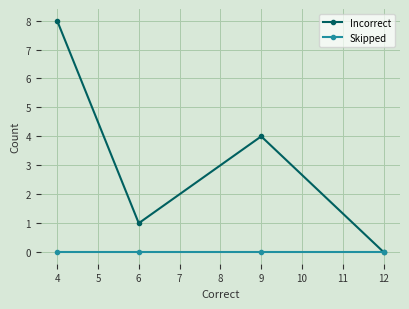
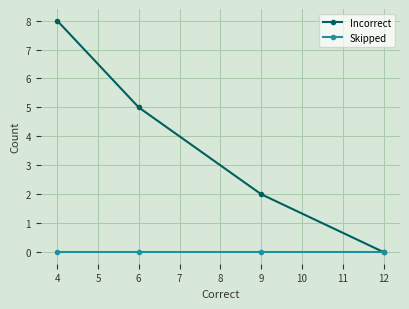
Incorrect, 6: 1 -> 5
Incorrect, 9: 4 -> 2
